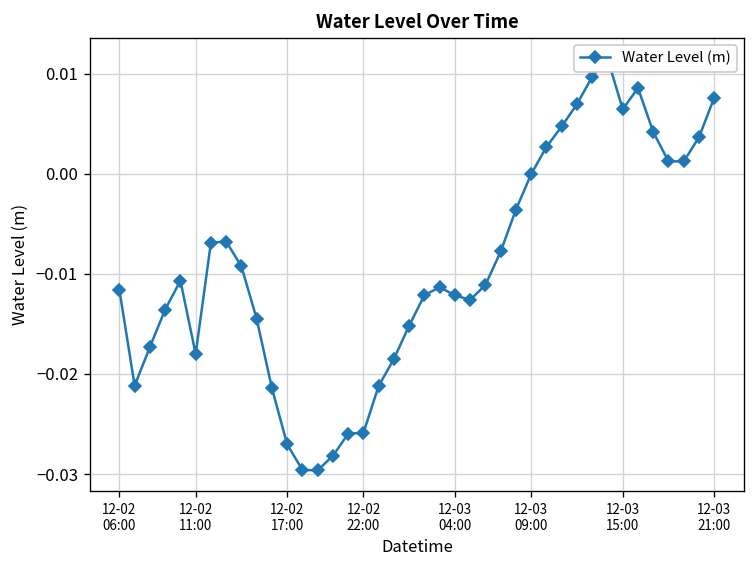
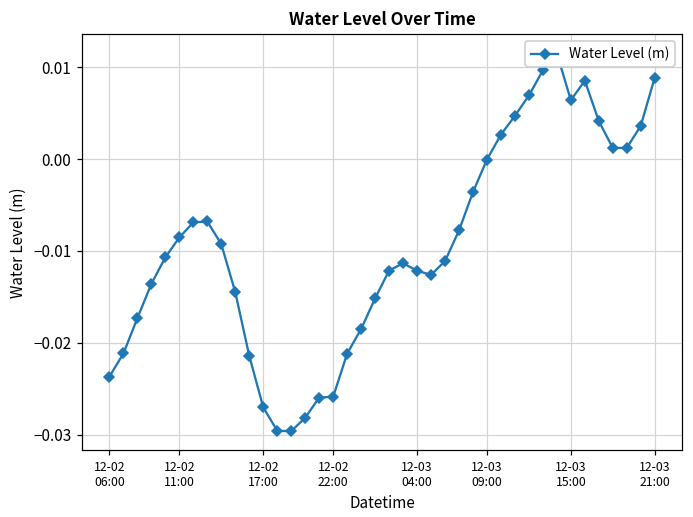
12-02 06:00: -0.012 -> -0.024
12-02 11:00: -0.018 -> -0.009
12-03 21:00: 0.008 -> 0.009
